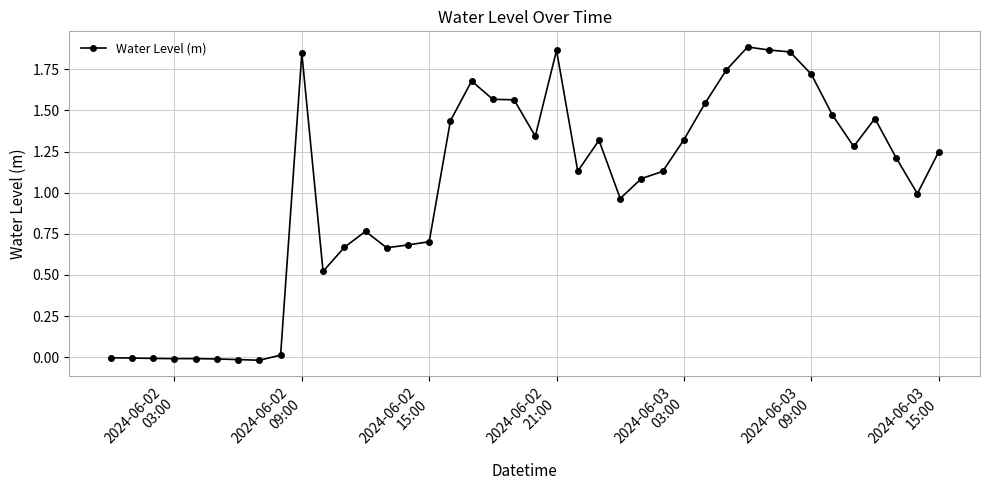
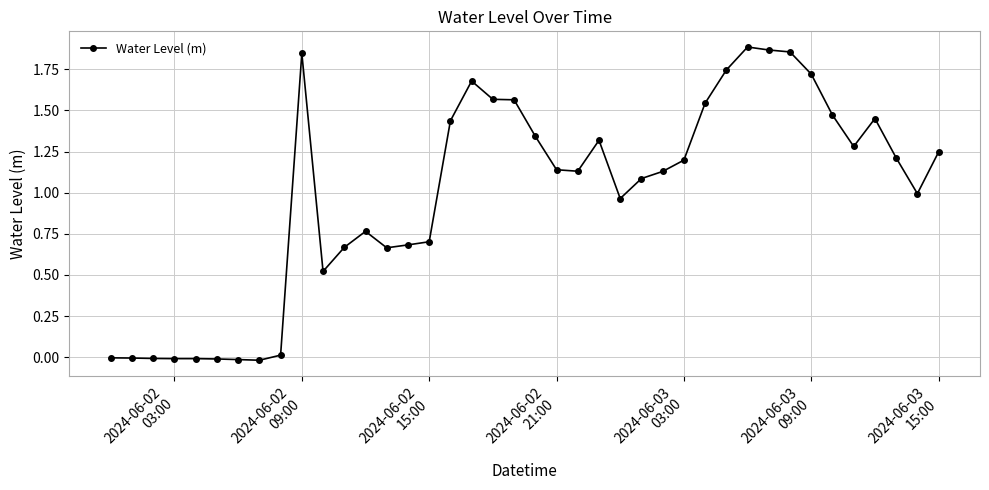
2024-06-02 21:00: 1.87 -> 1.14
2024-06-03 03:00: 1.32 -> 1.20
